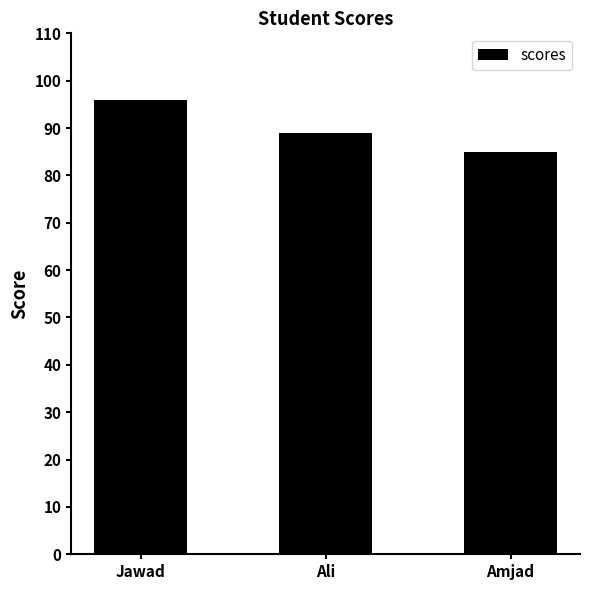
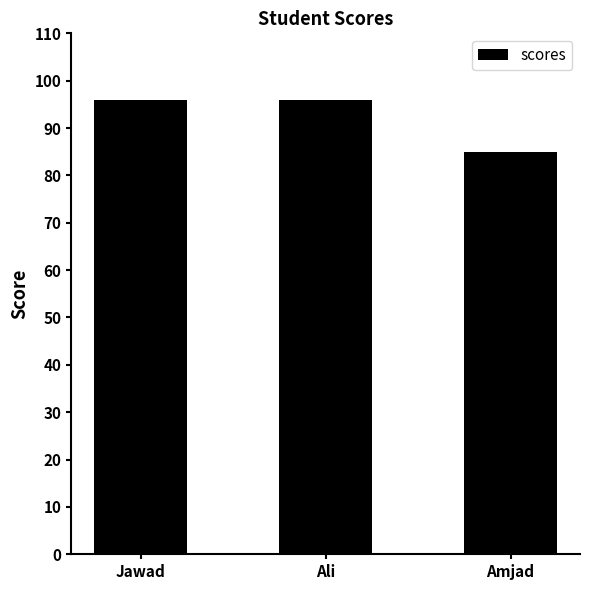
Ali: 89 -> 96
